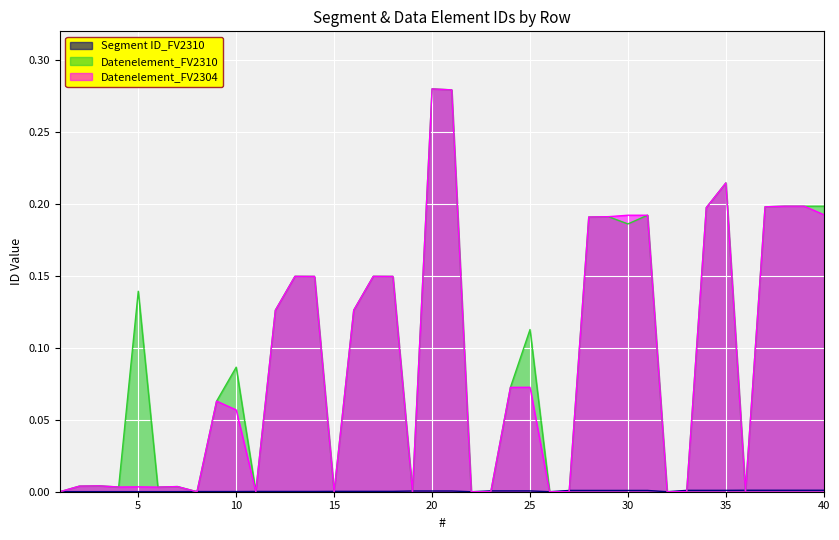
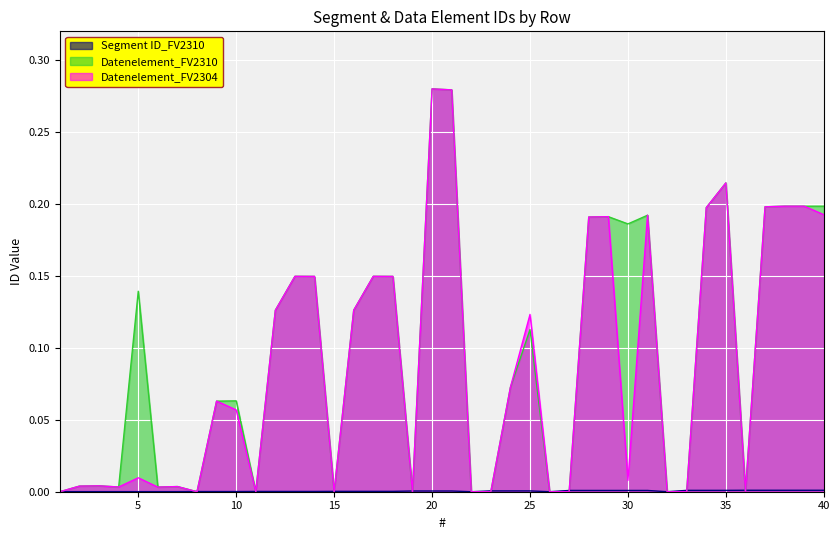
Datenelement_FV2304, 5: 0.003 -> 0.010
Datenelement_FV2310, 10: 0.087 -> 0.063
Datenelement_FV2304, 25: 0.073 -> 0.123
Datenelement_FV2304, 30: 0.192 -> 0.008
